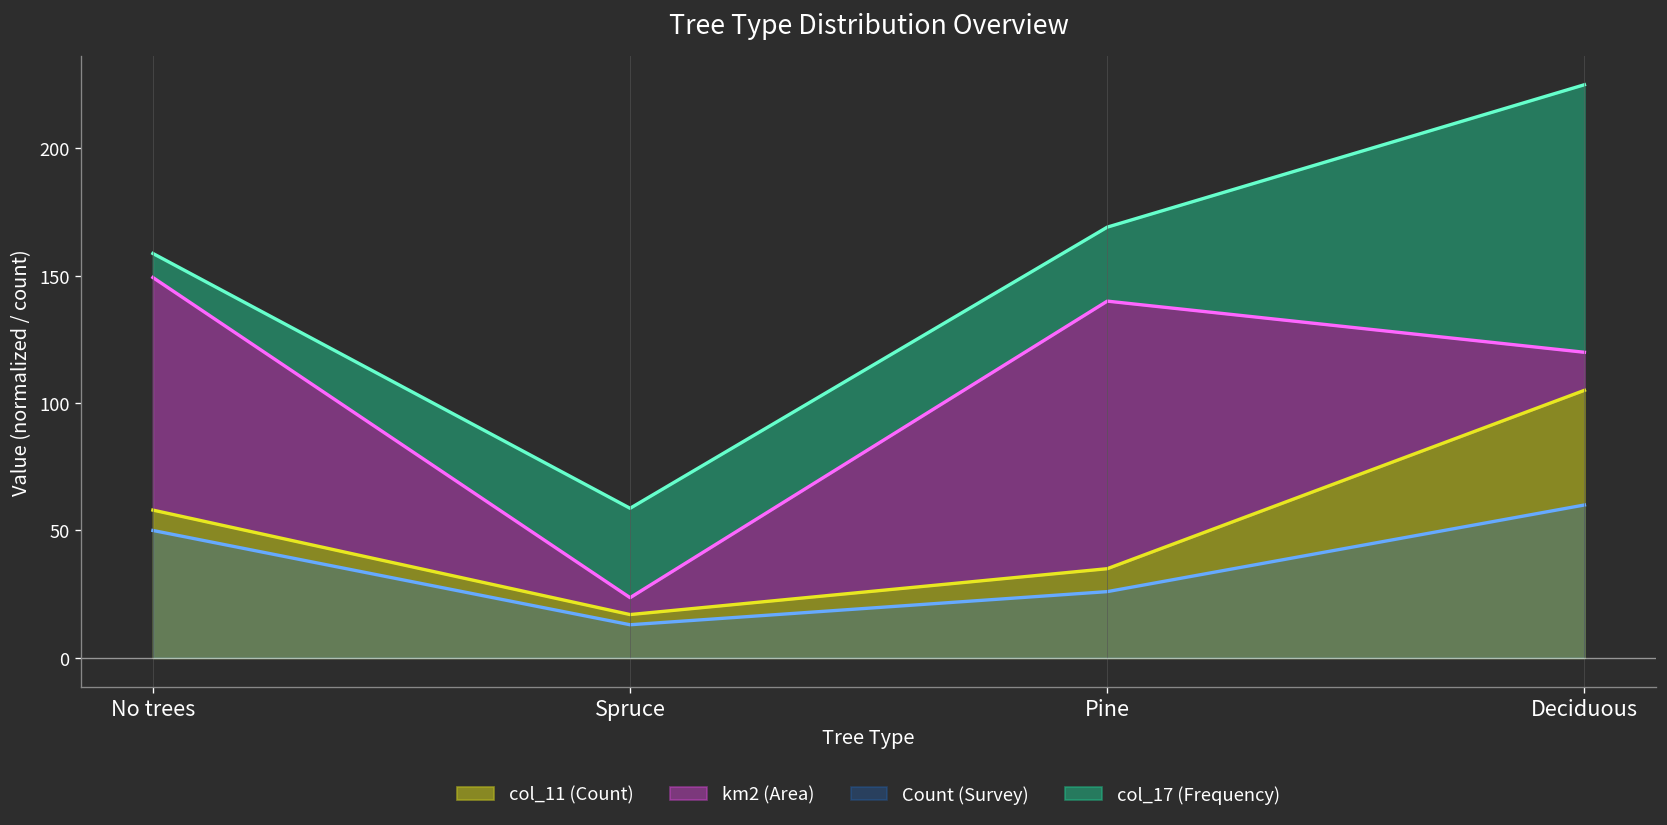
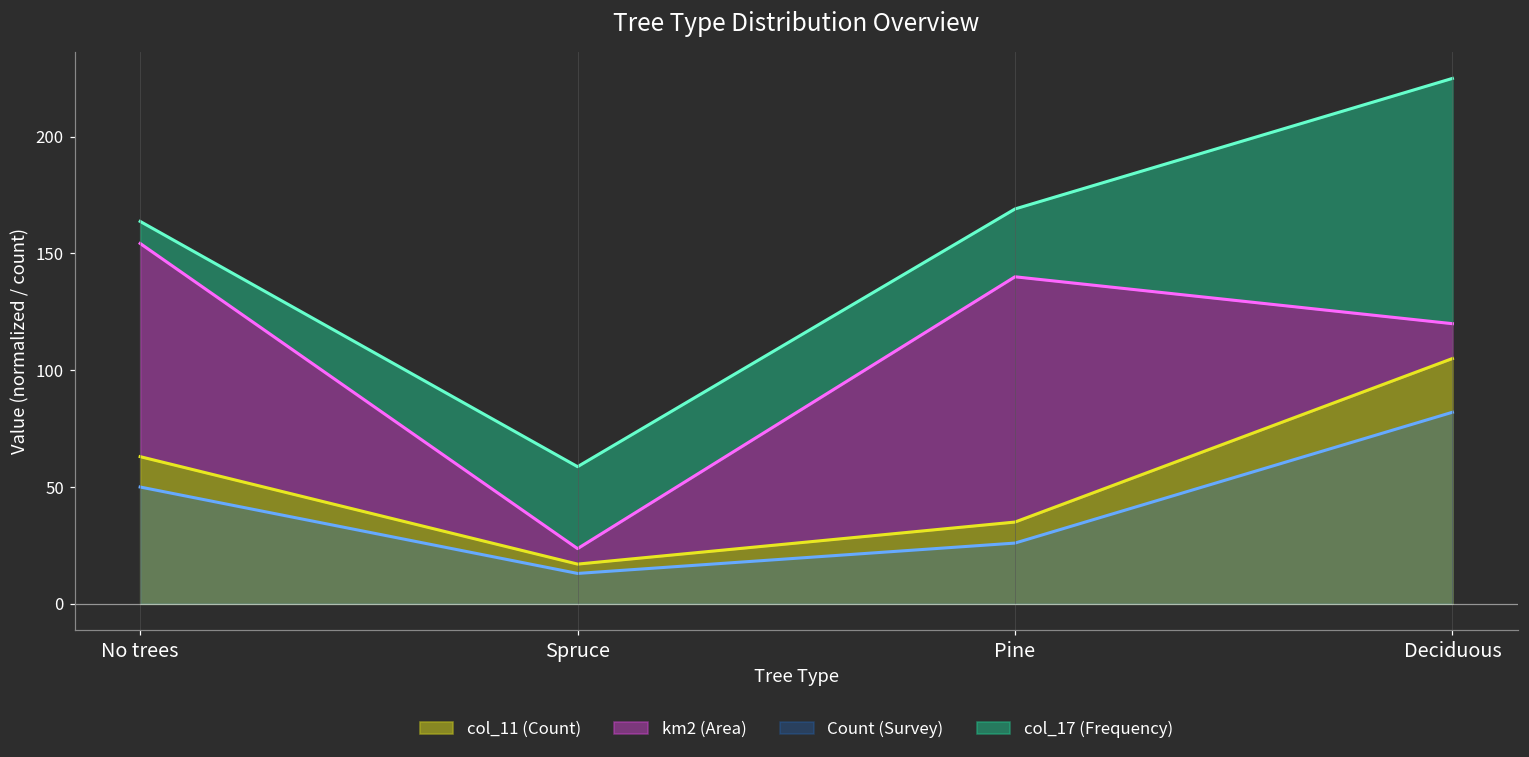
col_11 (Count), No trees: 58 -> 63
Count (Survey), Deciduous: 60 -> 82
